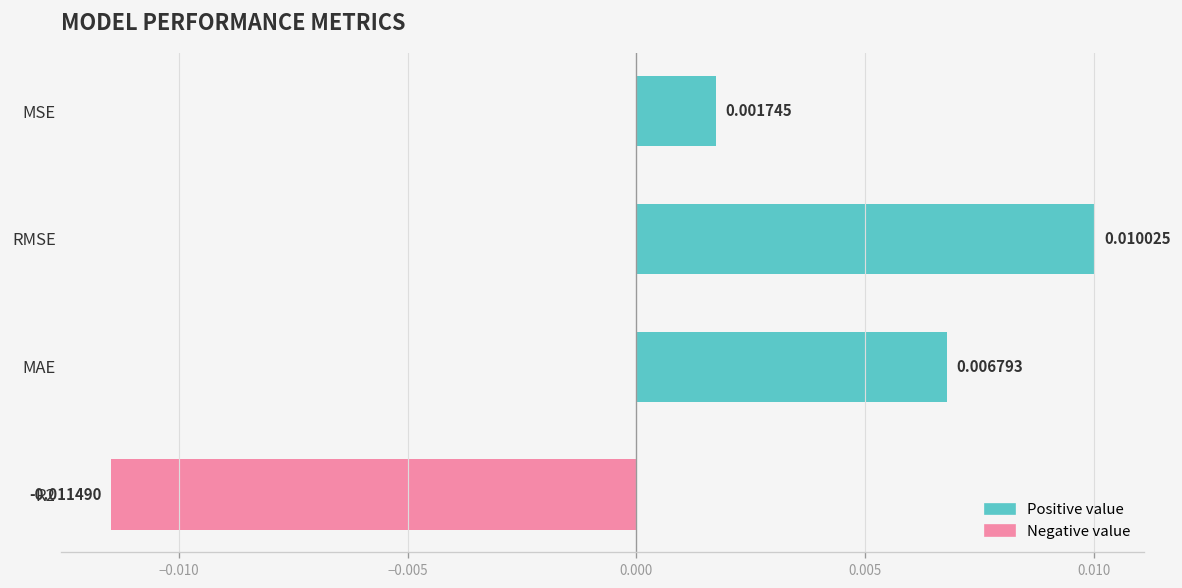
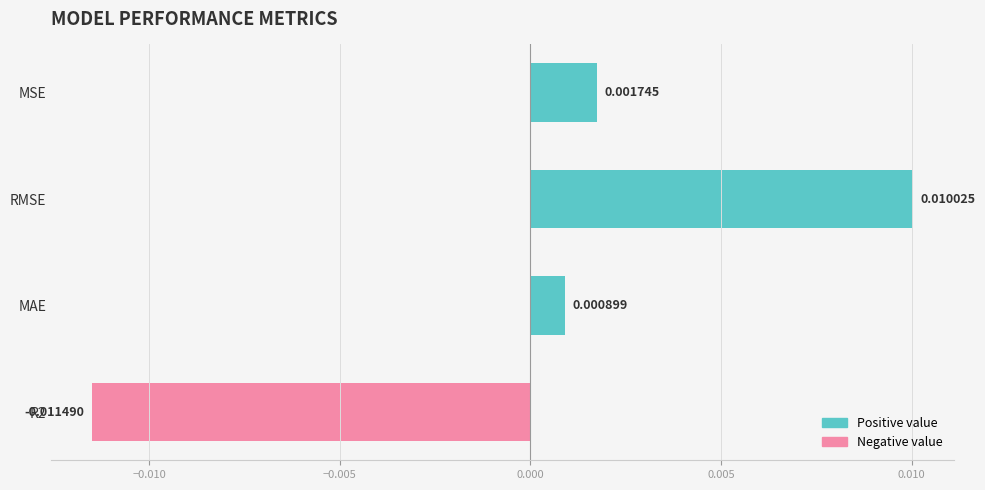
MAE: 0.006793 -> 0.000899
